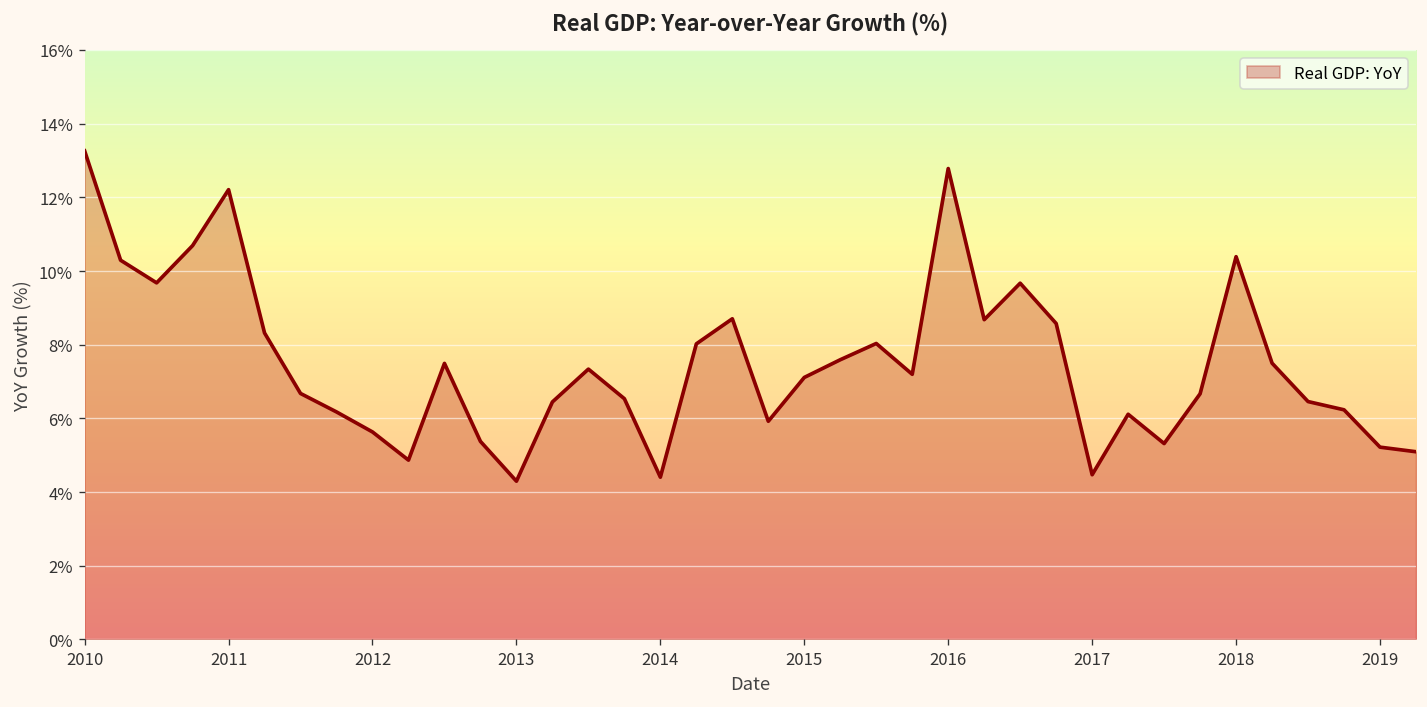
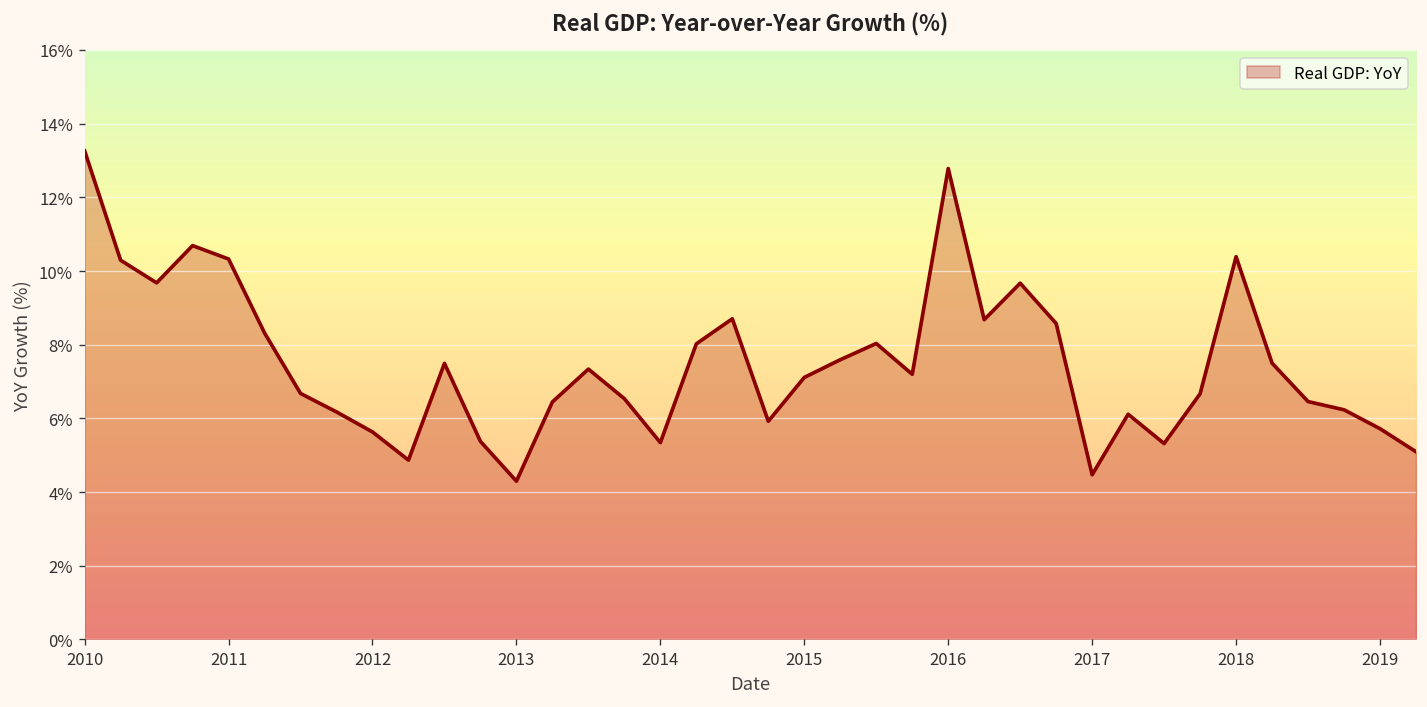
2011: 12.2% -> 10.3%
2014: 4.4% -> 5.3%
2019: 5.2% -> 5.7%
